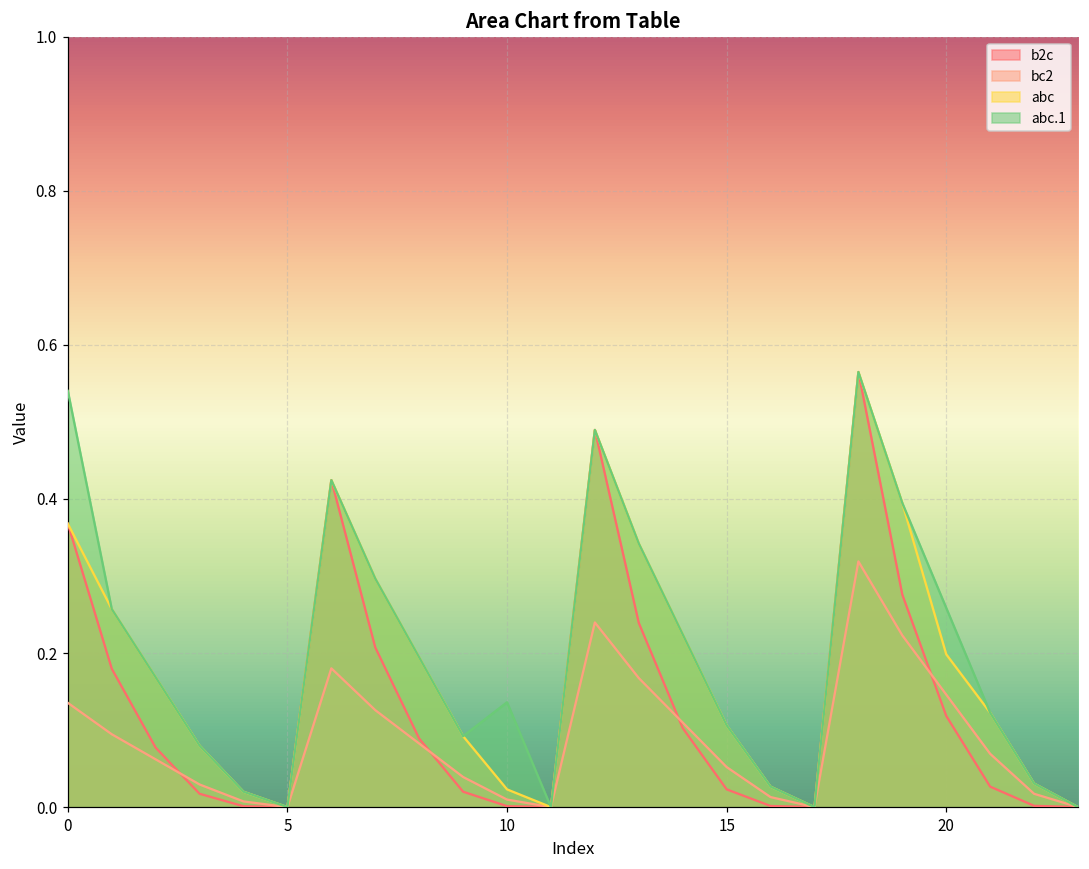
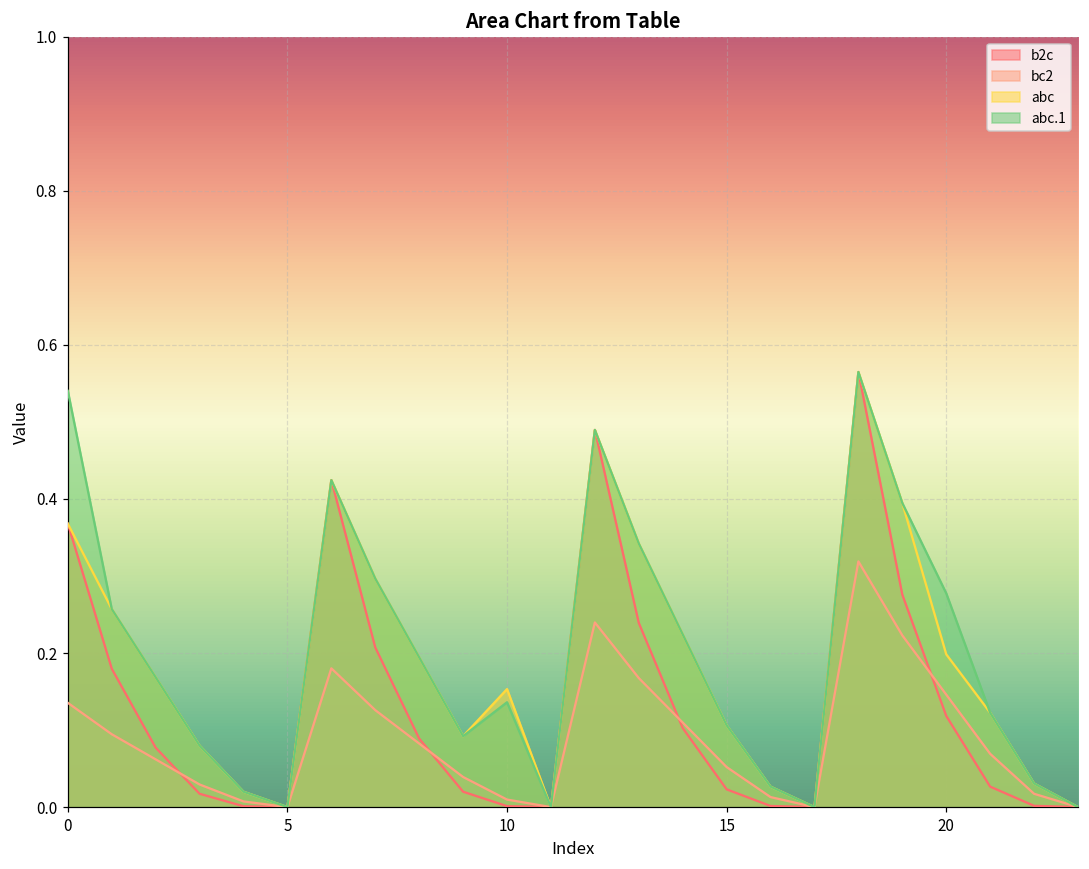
abc, 10: 0.02 -> 0.15
abc.1, 20: 0.26 -> 0.28
